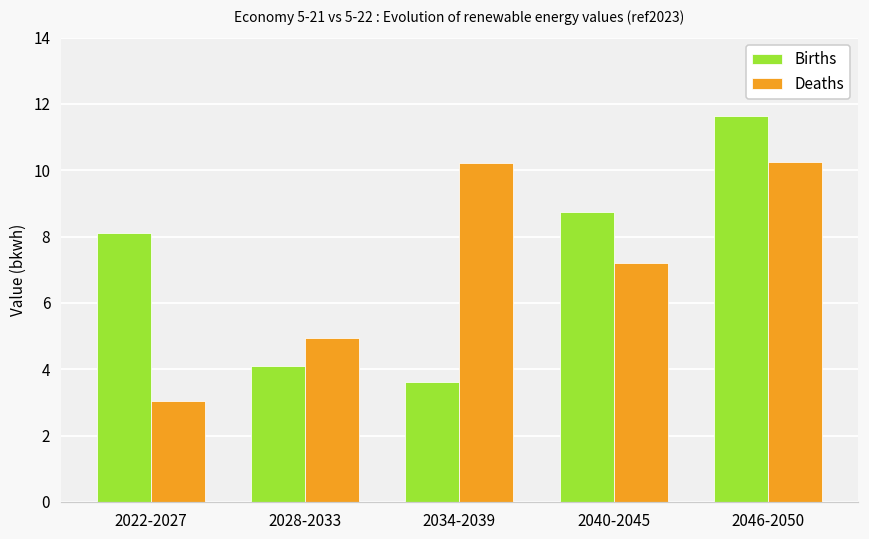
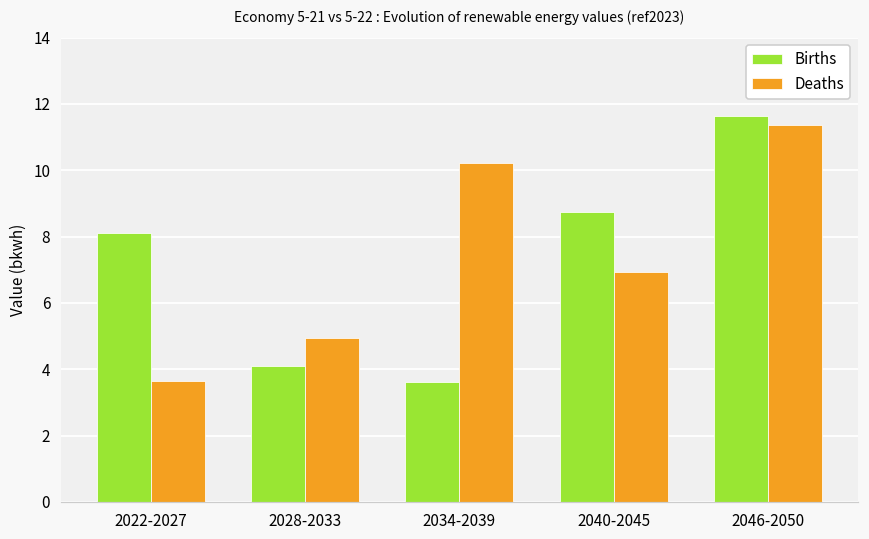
Deaths, 2022-2027: 3.0 -> 3.6
Deaths, 2040-2045: 7.2 -> 6.9
Deaths, 2046-2050: 10.3 -> 11.4
